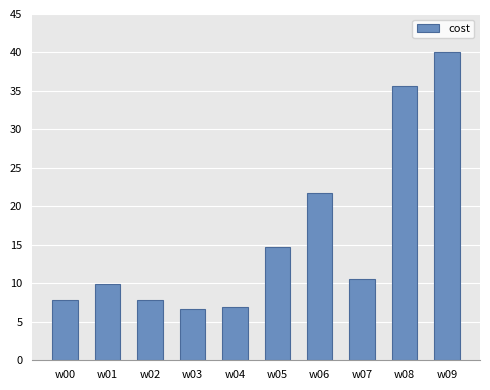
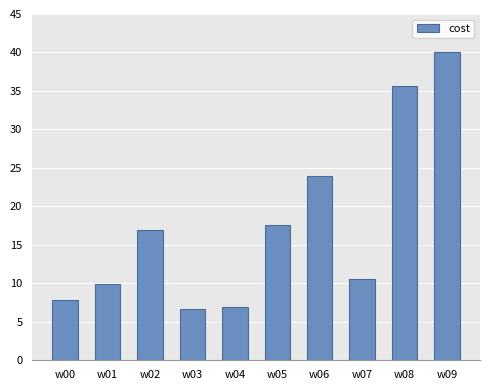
w02: 8 -> 17
w05: 15 -> 18
w06: 22 -> 24
